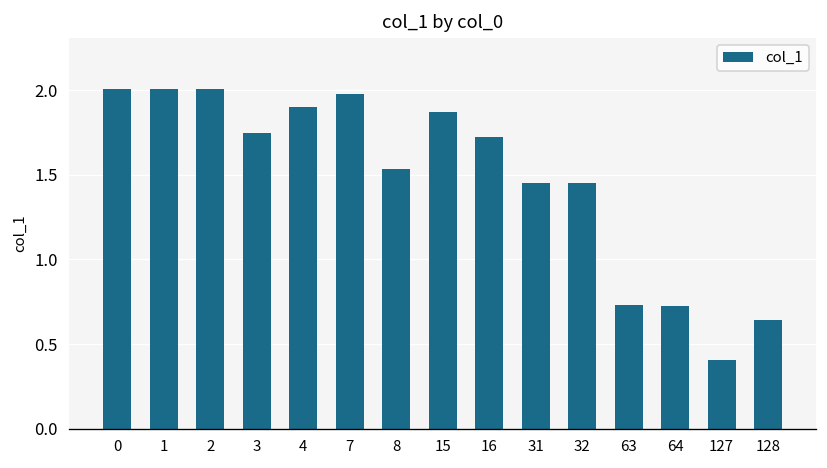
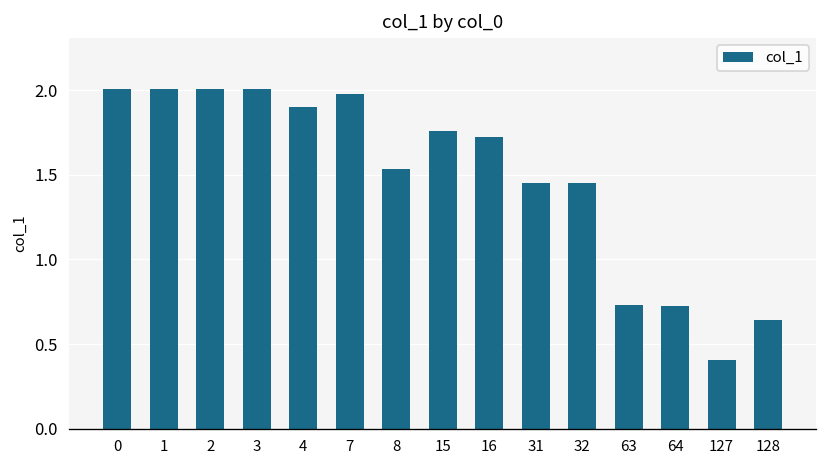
3: 1.75 -> 2.00
15: 1.87 -> 1.76
